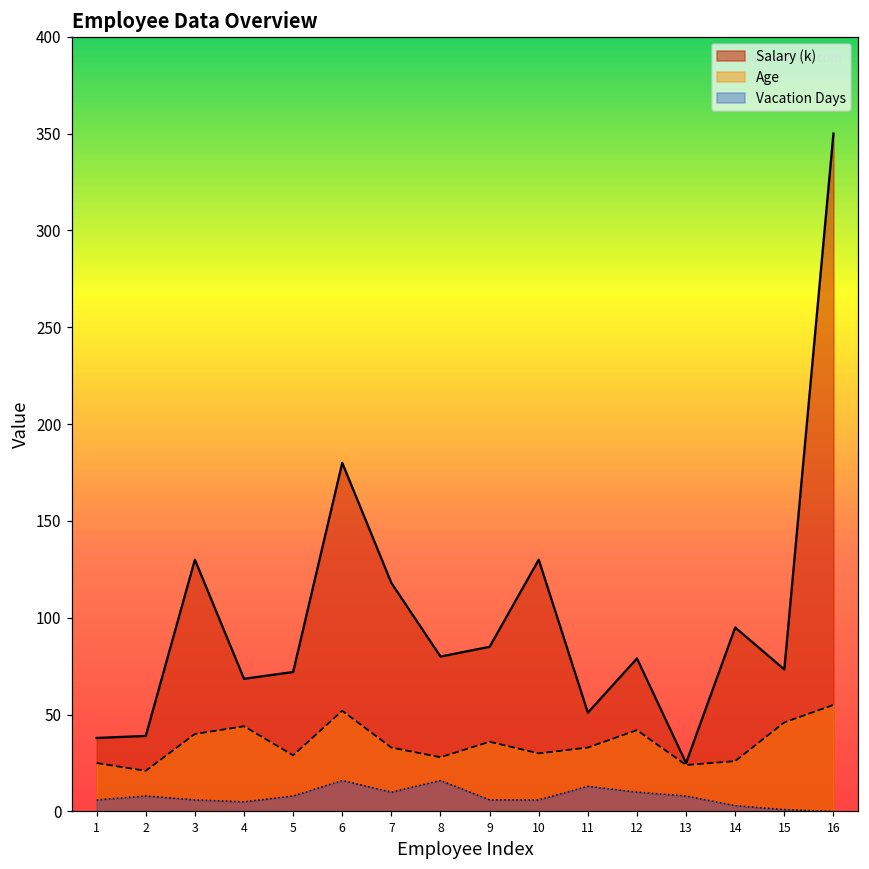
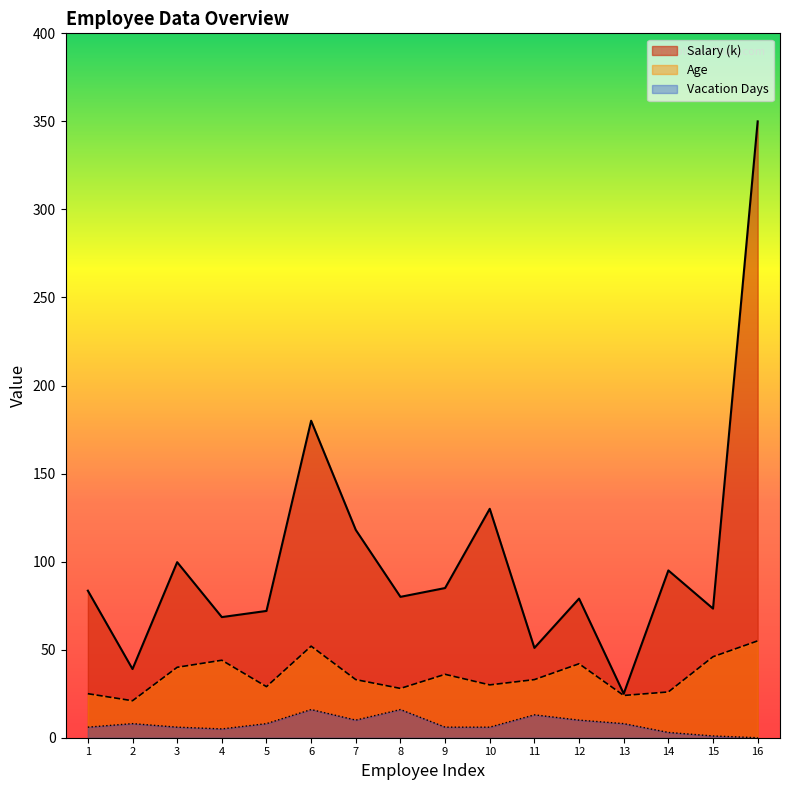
Salary (k), 1: 38 -> 84
Salary (k), 3: 130 -> 100
